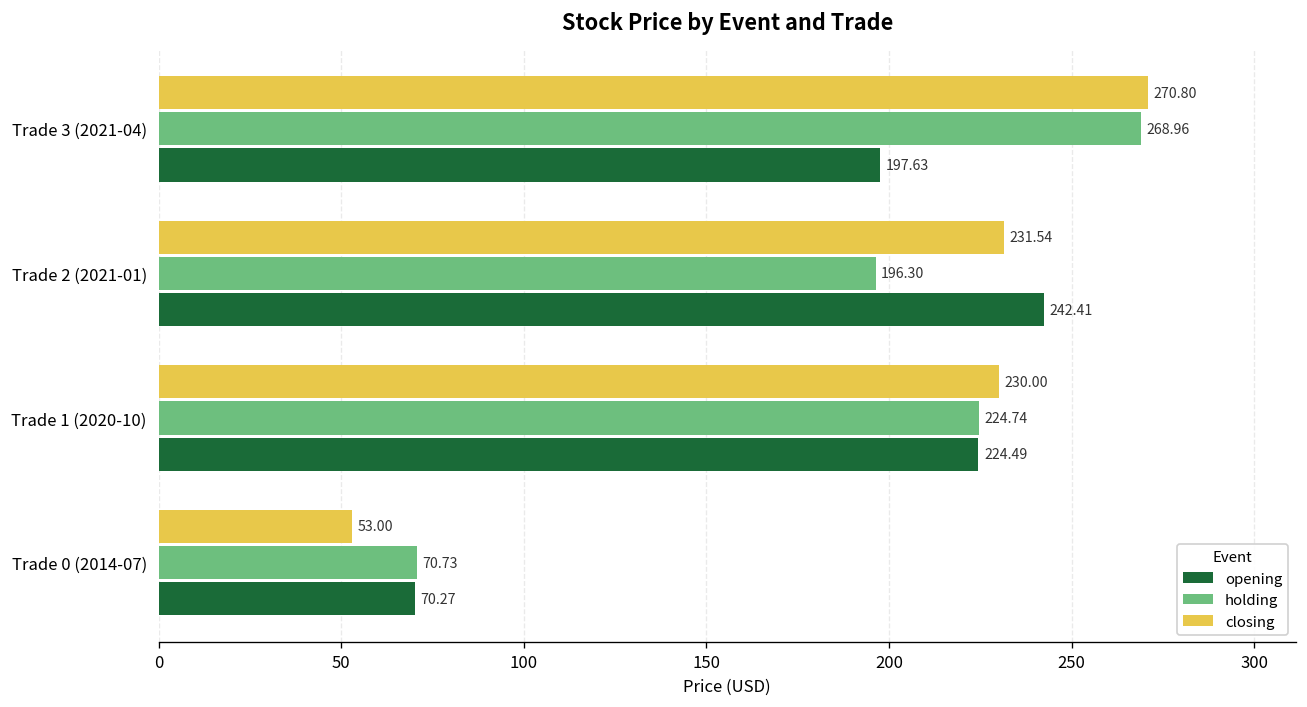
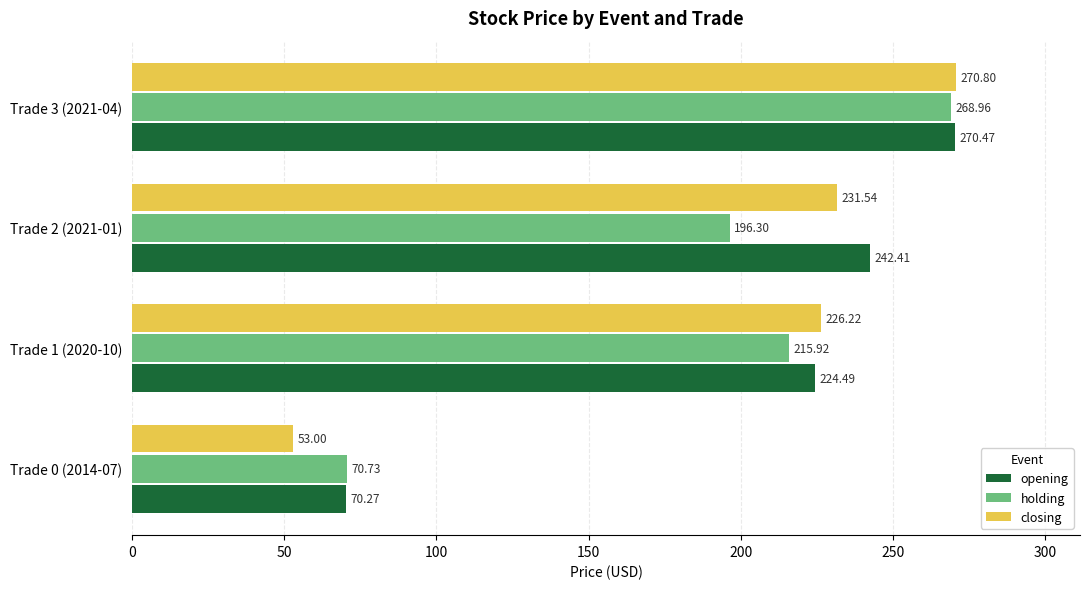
opening, Trade 3 (2021-04): 197.63 -> 270.47
closing, Trade 1 (2020-10): 230.00 -> 226.22
holding, Trade 1 (2020-10): 224.74 -> 215.92
